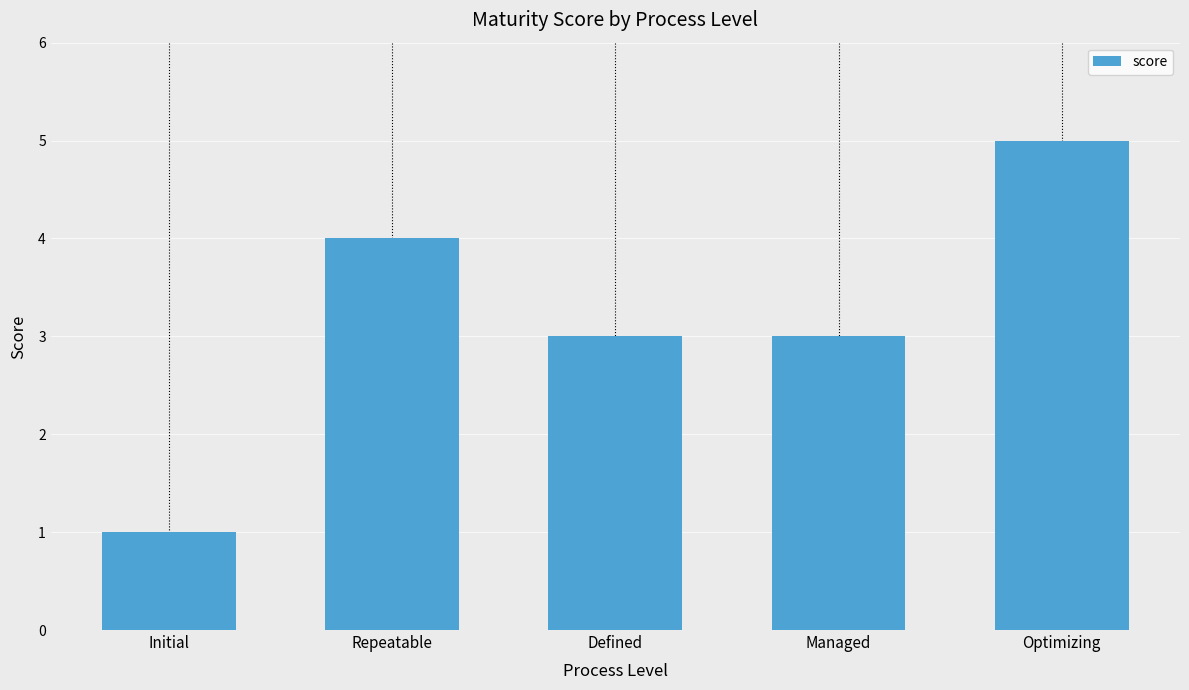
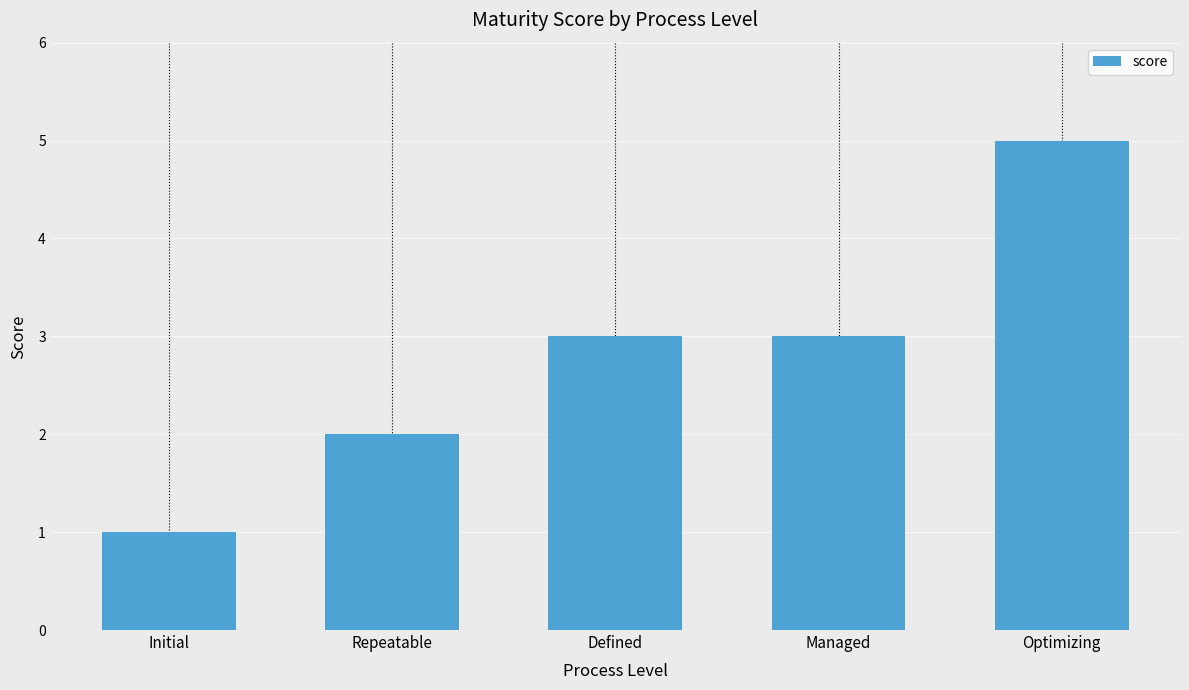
Repeatable: 4 -> 2
